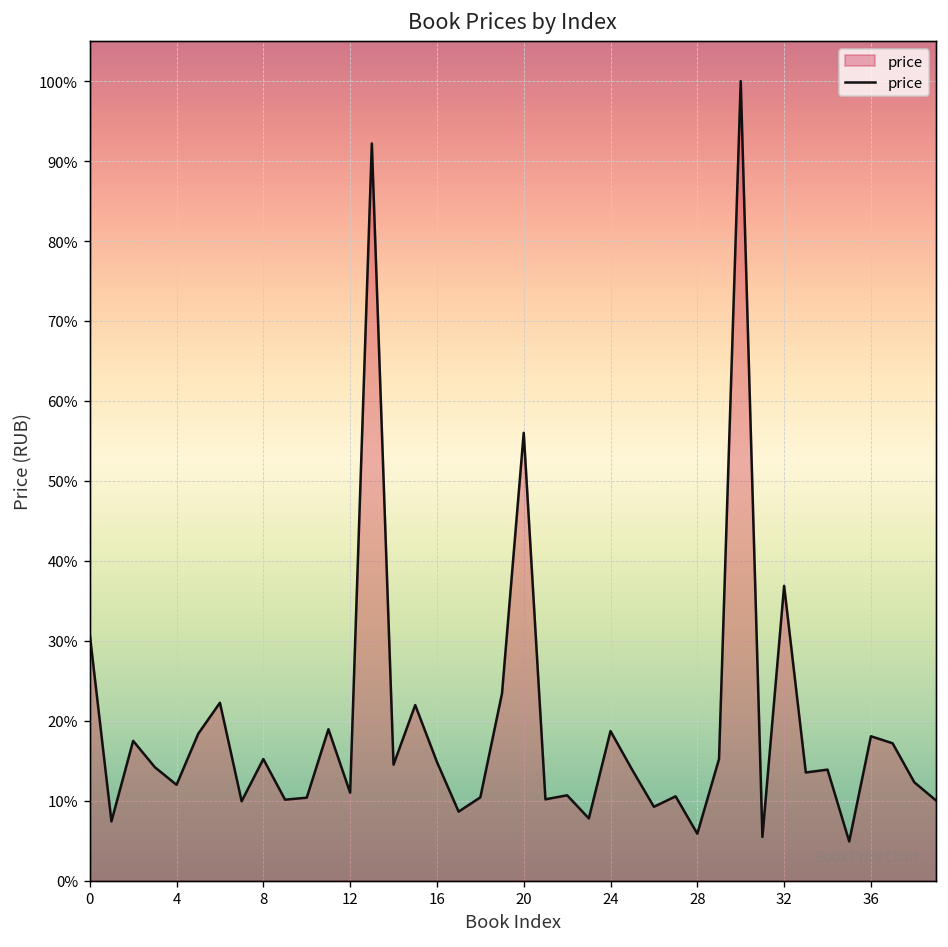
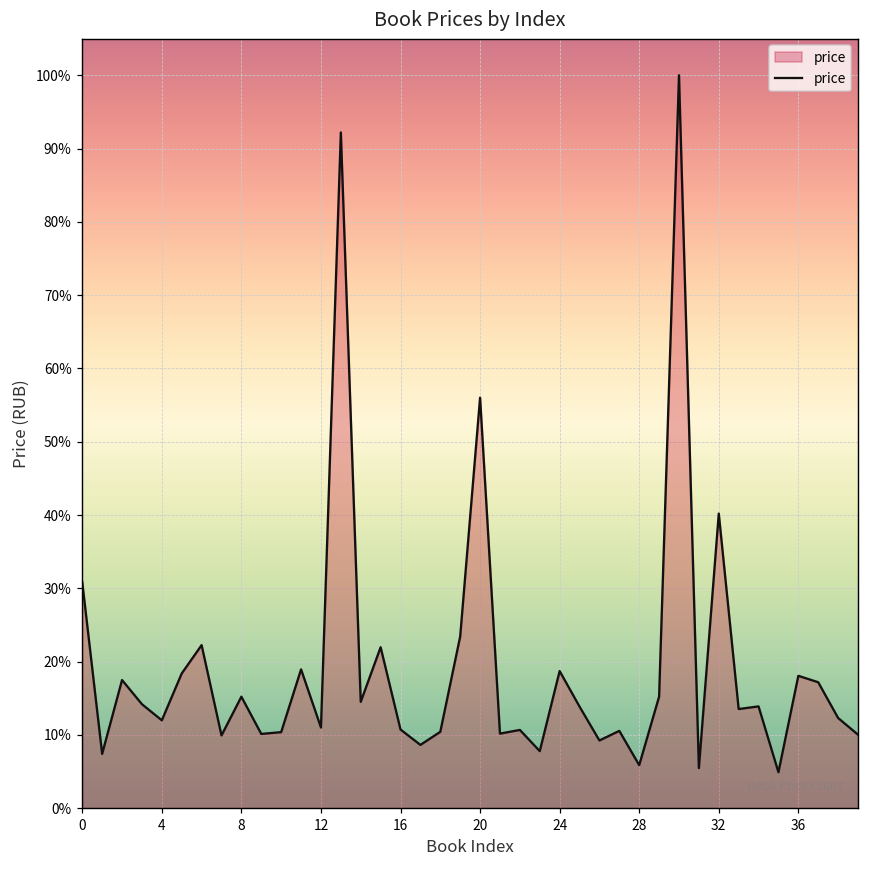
16: 15% -> 11%
32: 37% -> 40%
